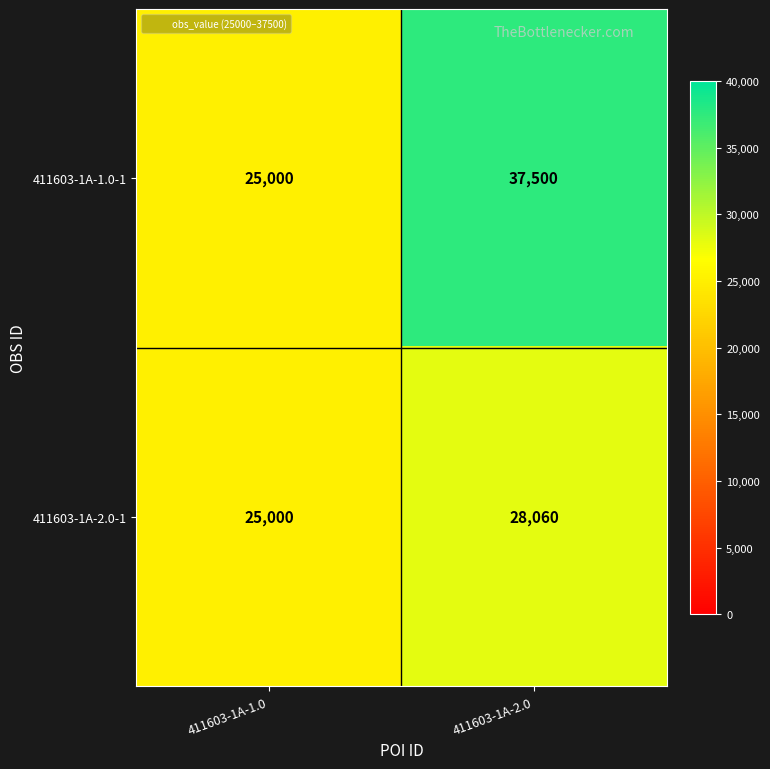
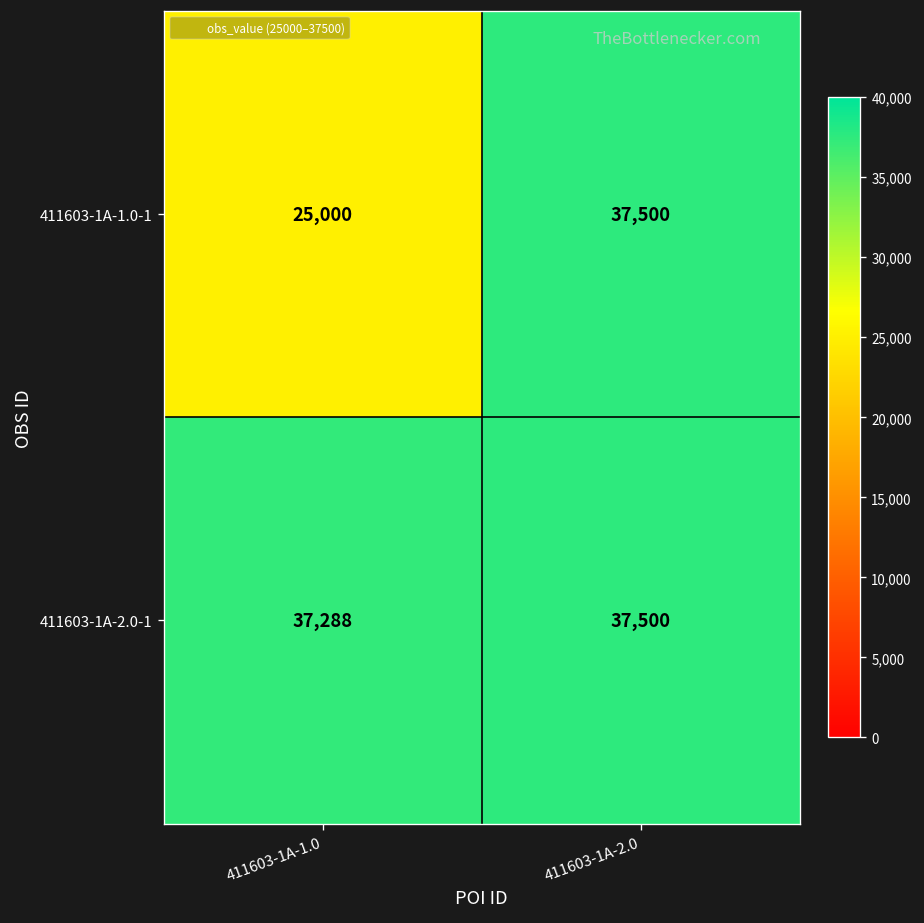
411603-1A-2.0-1, 411603-1A-1.0: 25,000 -> 37,288
411603-1A-2.0-1, 411603-1A-2.0: 28,060 -> 37,500
